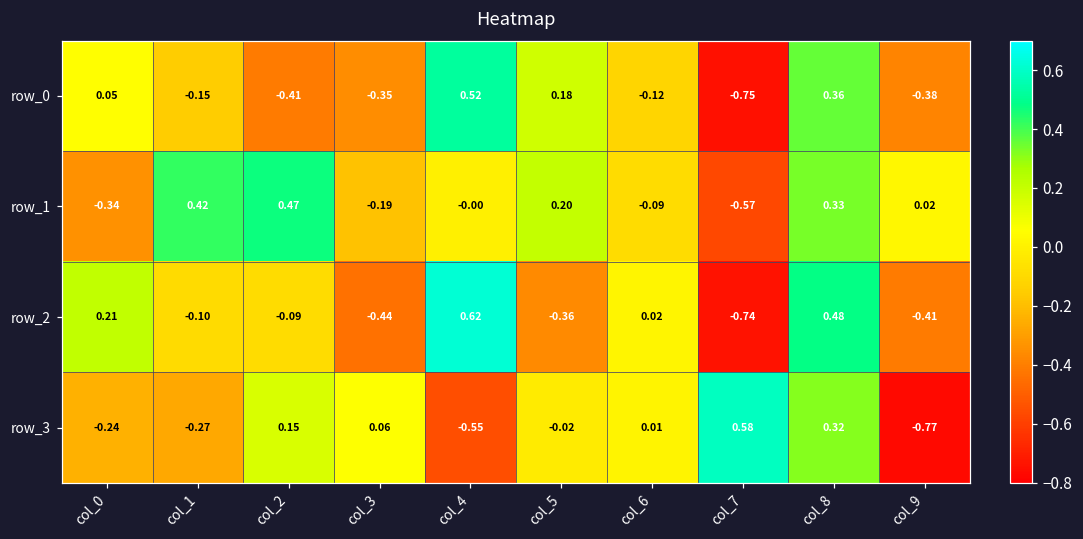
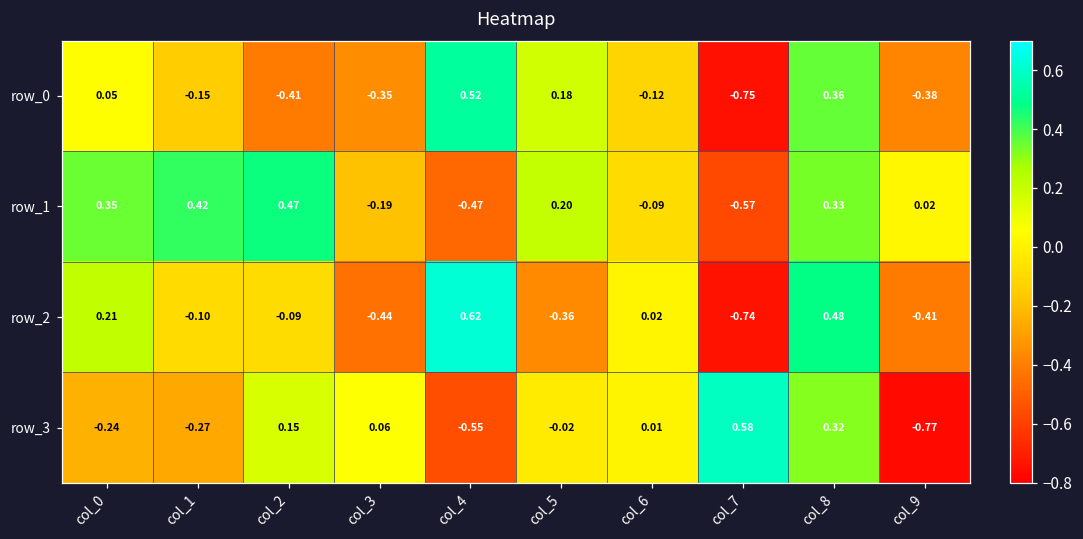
row_1, col_0: -0.34 -> 0.35
row_1, col_4: -0.00 -> -0.47
